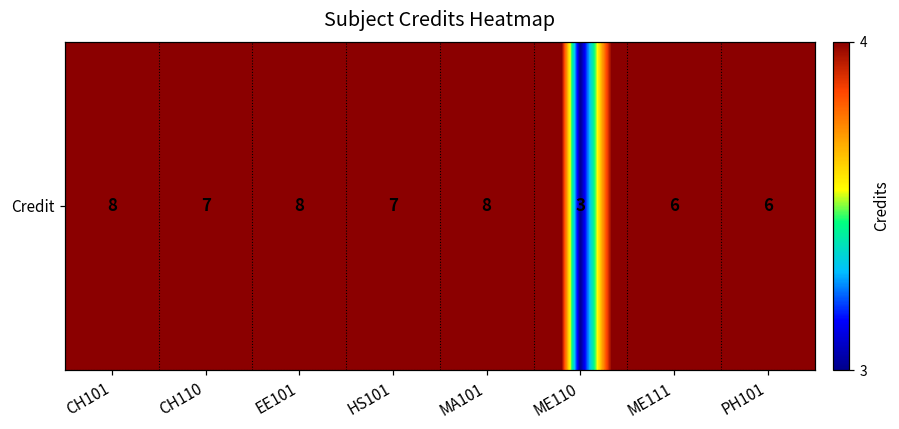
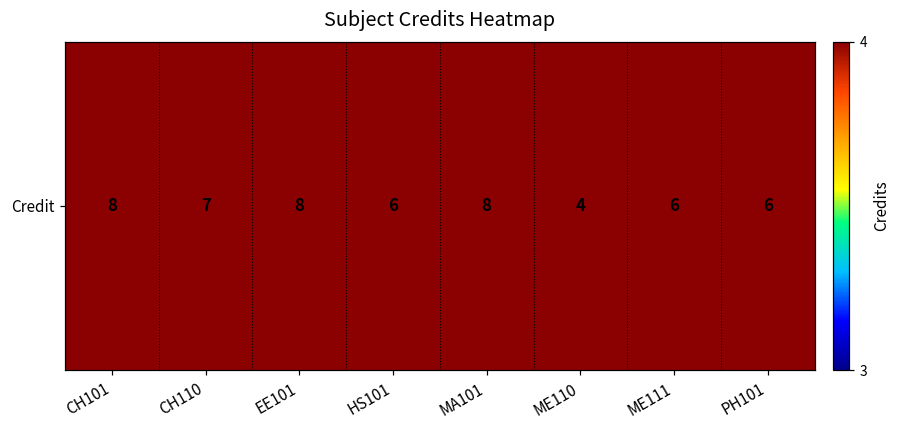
Credit, HS101: 7 -> 6
Credit, ME110: 3 -> 4
